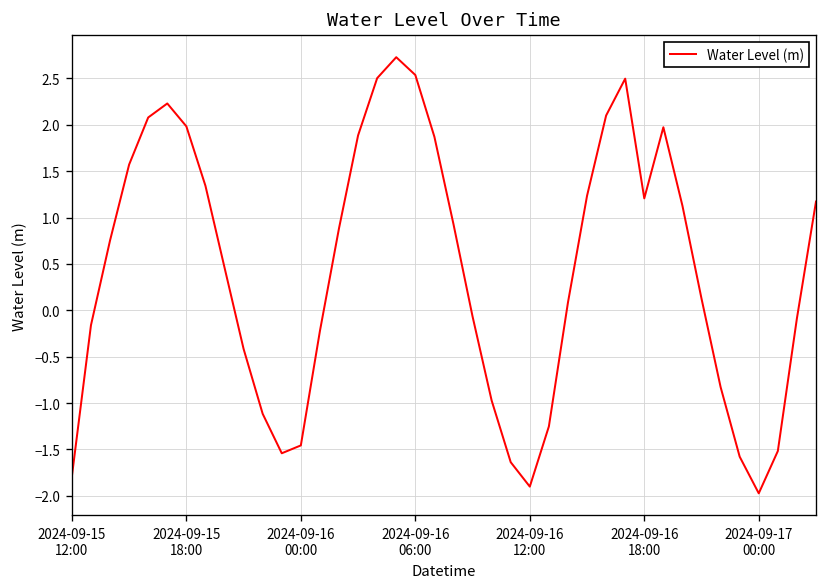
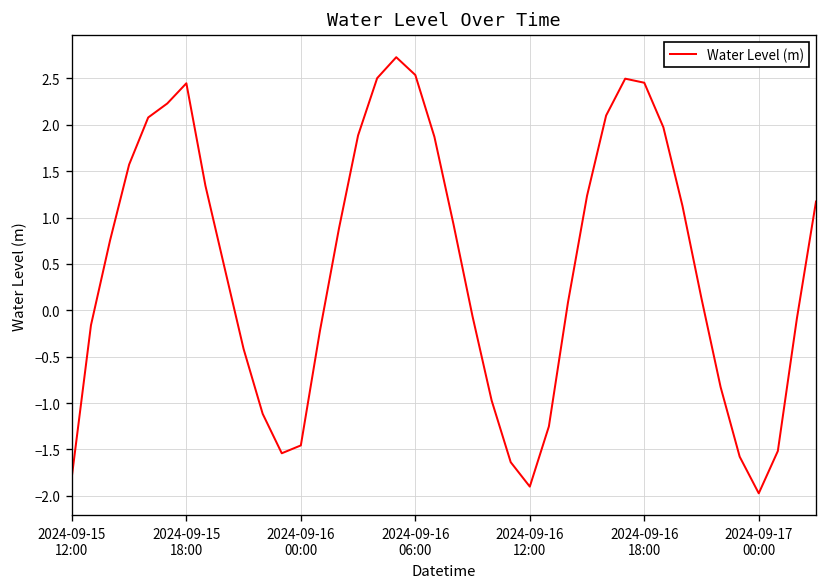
2024-09-15 18:00: 2.0 -> 2.4
2024-09-16 18:00: 1.2 -> 2.5
